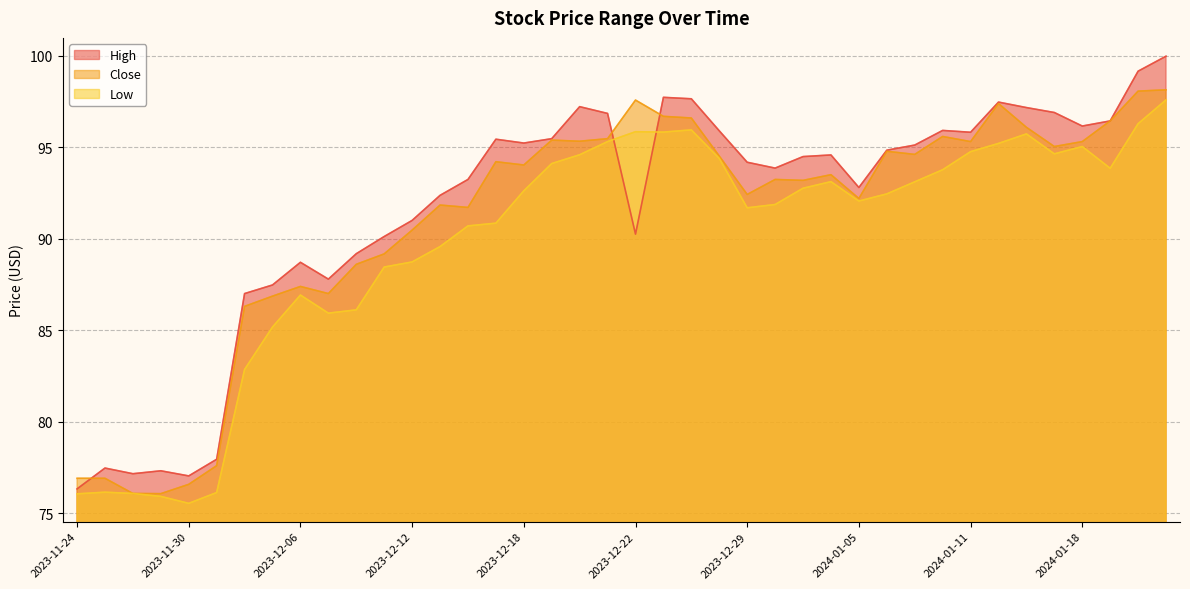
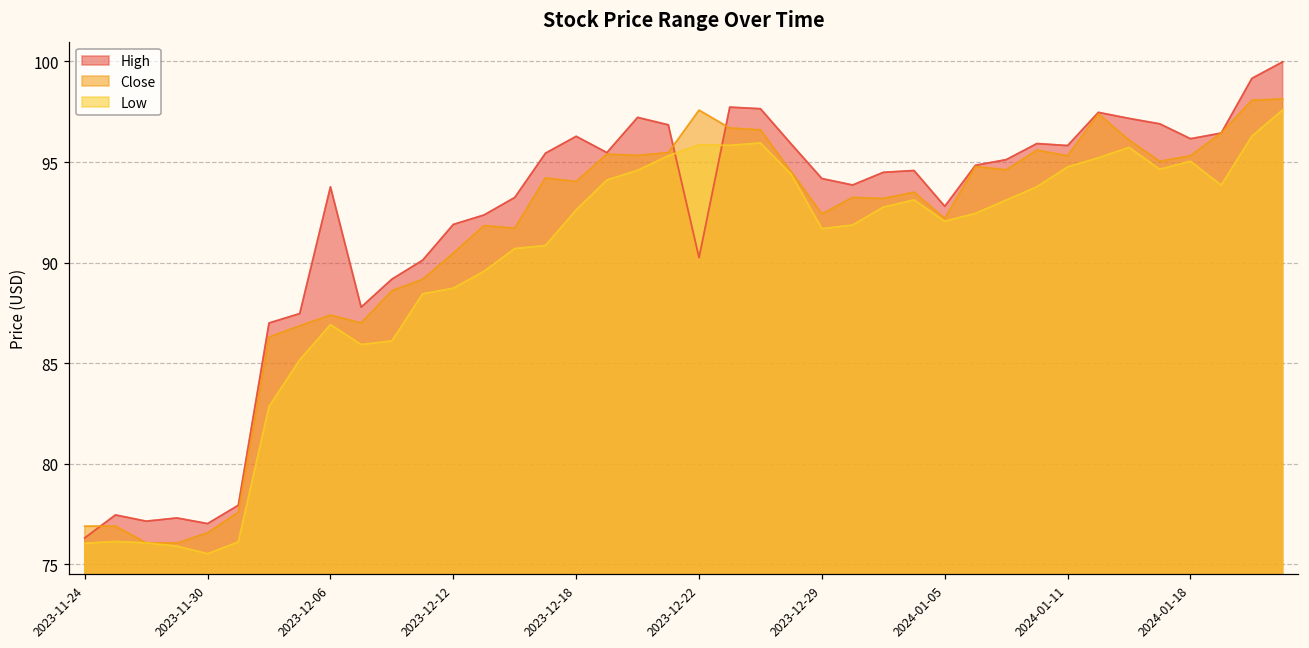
High, 2023-12-06: 88.7 -> 93.8
High, 2023-12-12: 91.0 -> 91.9
High, 2023-12-18: 95.2 -> 96.3
